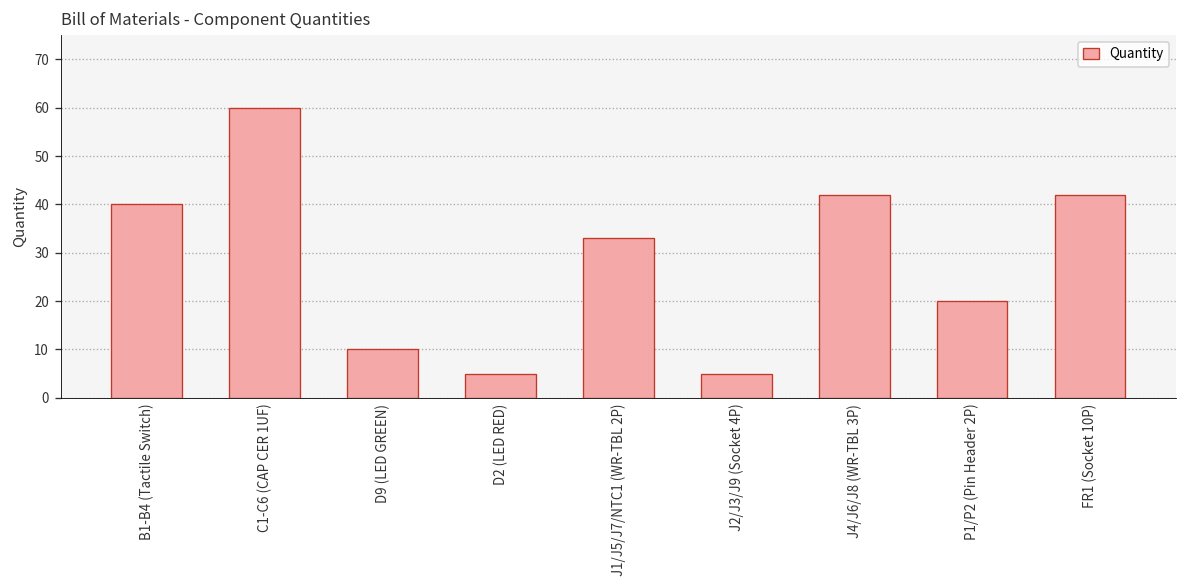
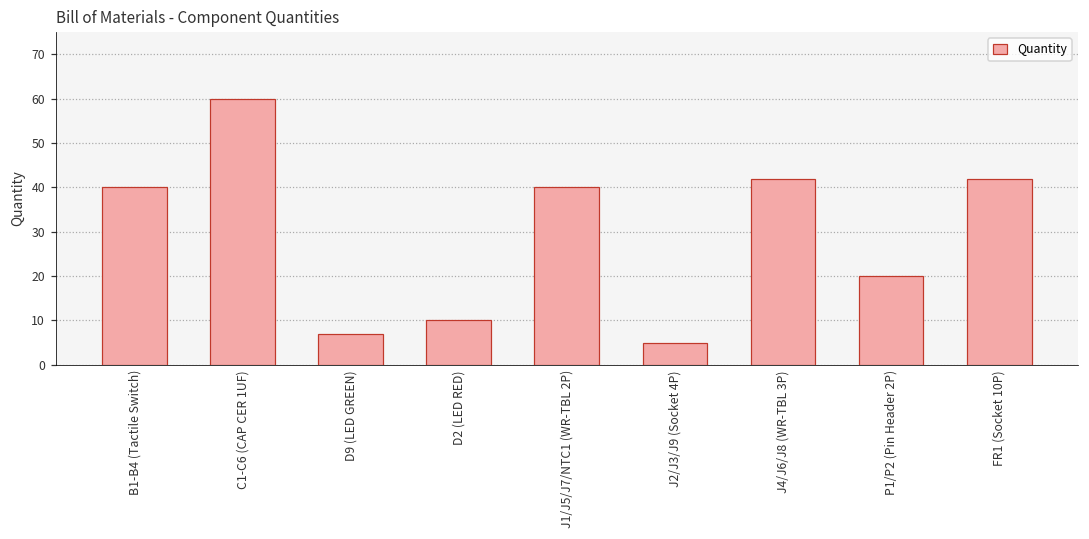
D9 (LED GREEN): 10 -> 7
D2 (LED RED): 5 -> 10
J1/J5/J7/NTC1 (WR-TBL 2P): 33 -> 40
